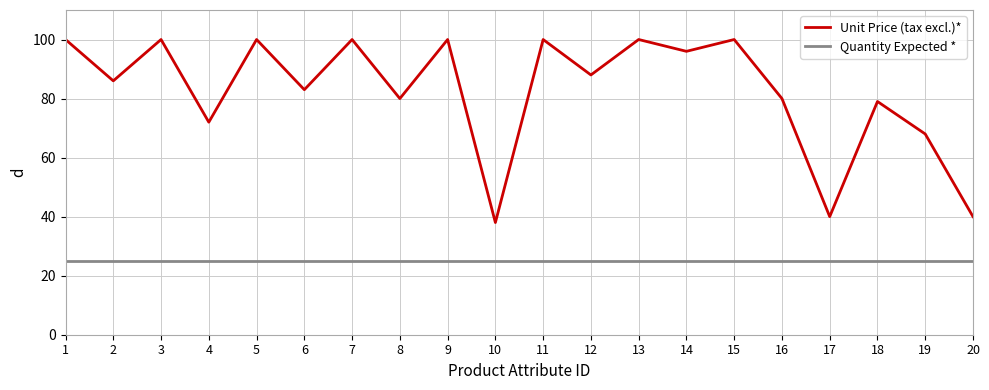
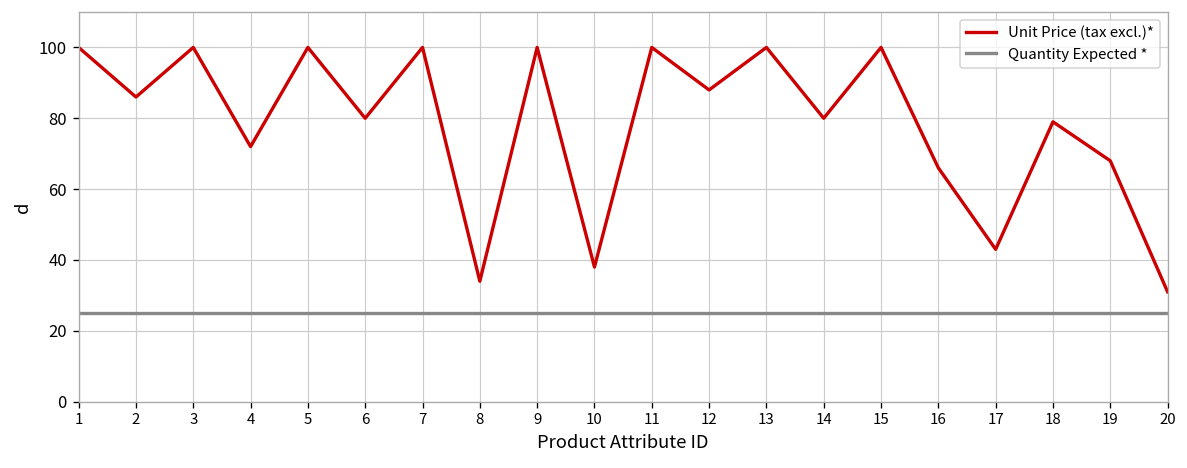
Unit Price (tax excl.)*, 6: 83 -> 80
Unit Price (tax excl.)*, 8: 80 -> 34
Unit Price (tax excl.)*, 14: 96 -> 80
Unit Price (tax excl.)*, 16: 80 -> 66
Unit Price (tax excl.)*, 17: 40 -> 43
Unit Price (tax excl.)*, 20: 40 -> 31
